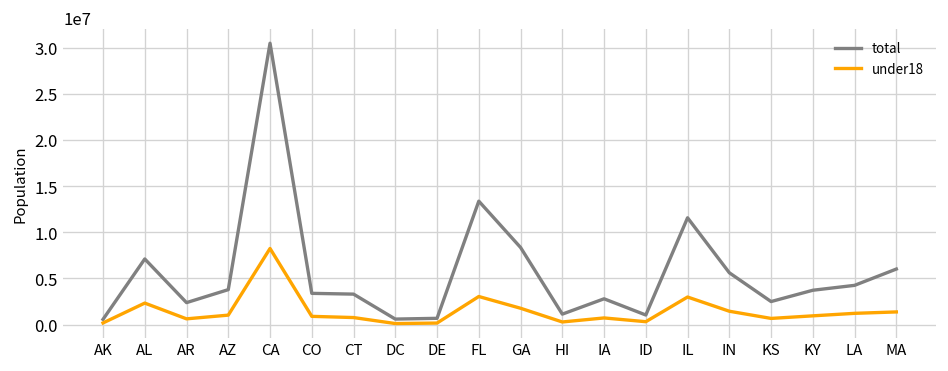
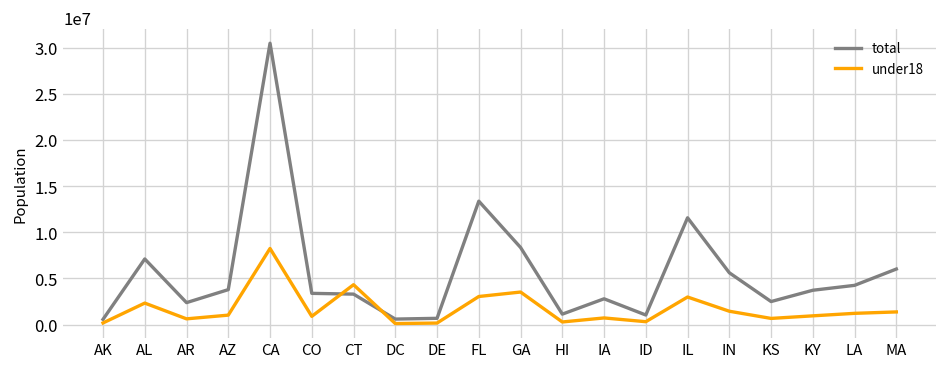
under18, CT: 1000000 -> 4000000
under18, GA: 2000000 -> 4000000
